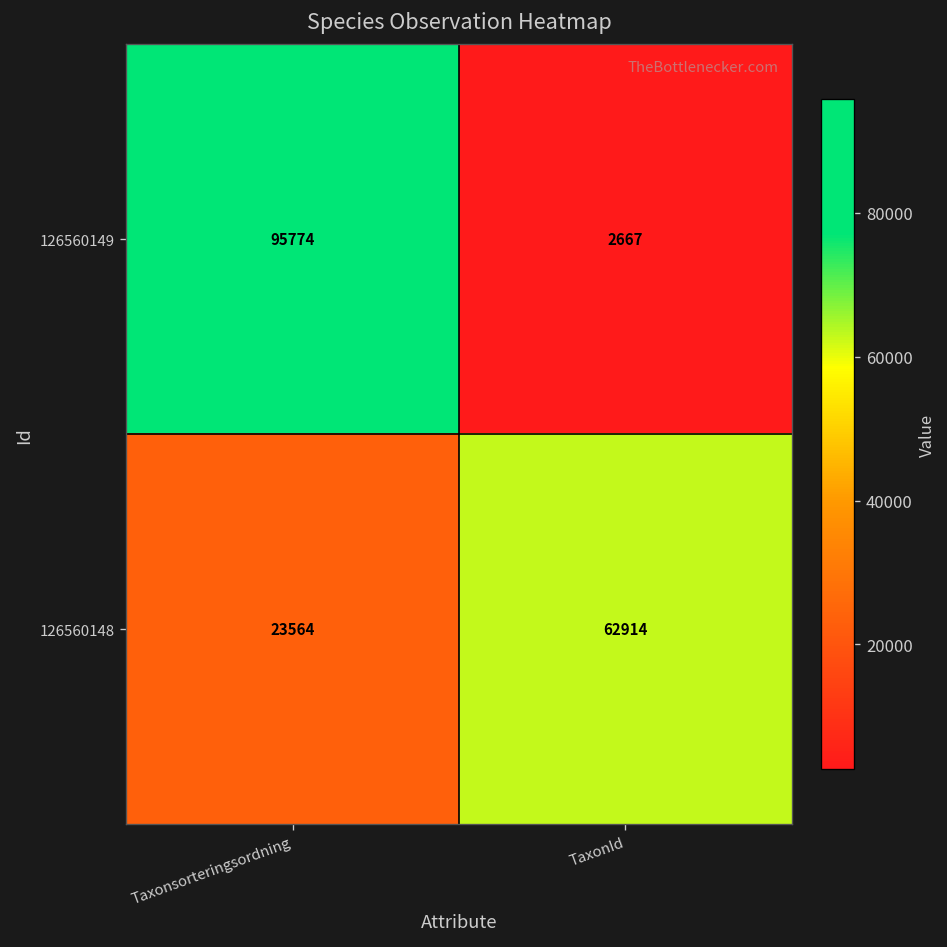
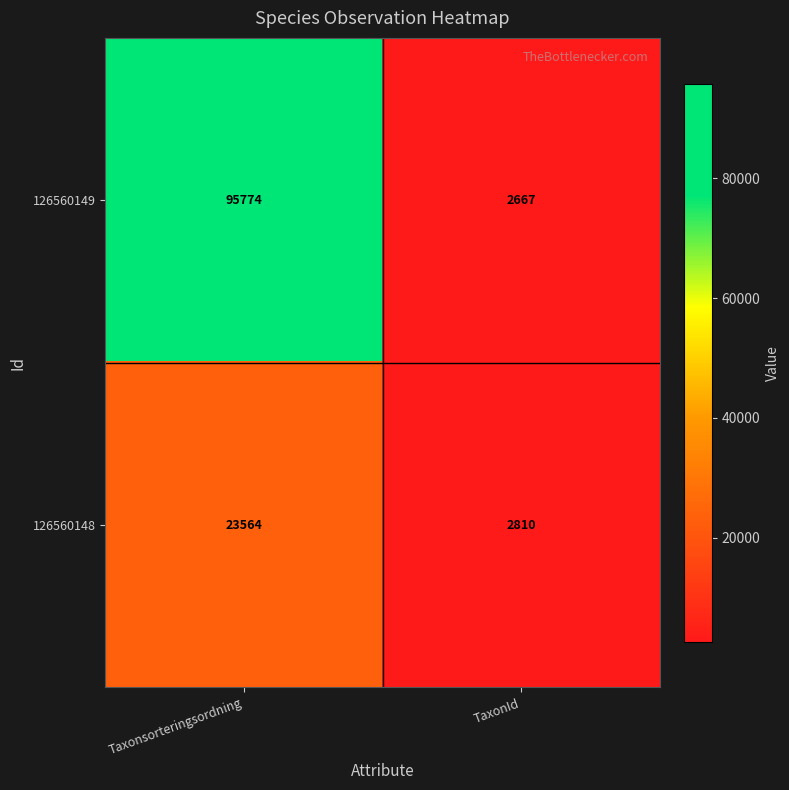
126560148, TaxonId: 62914 -> 2810
